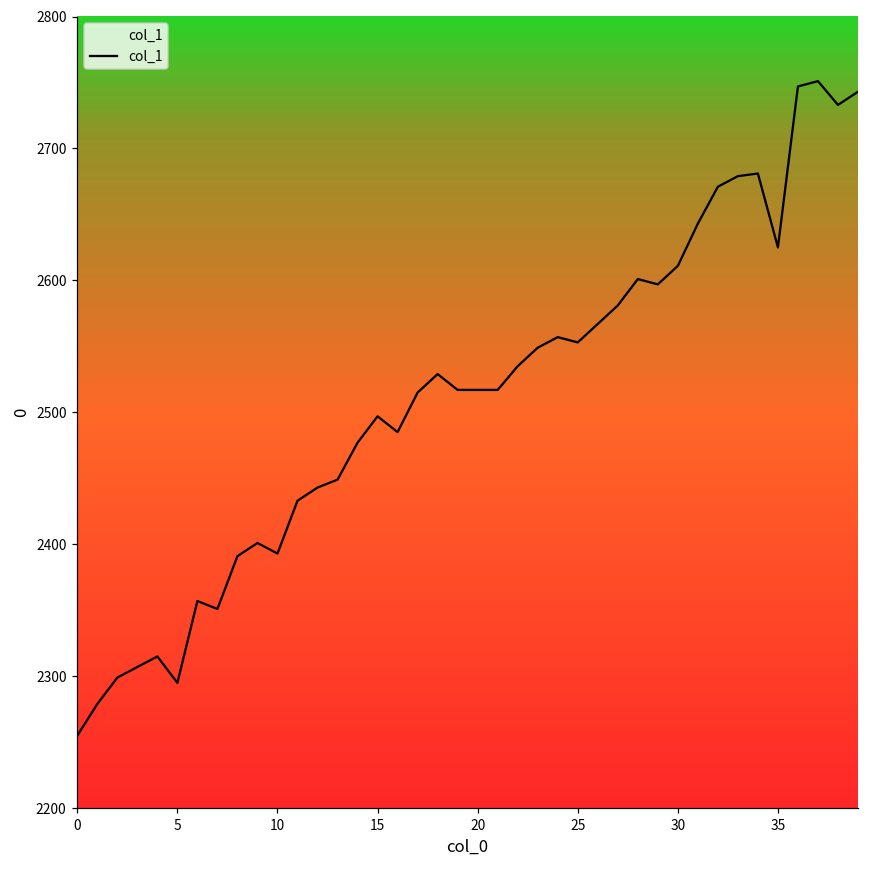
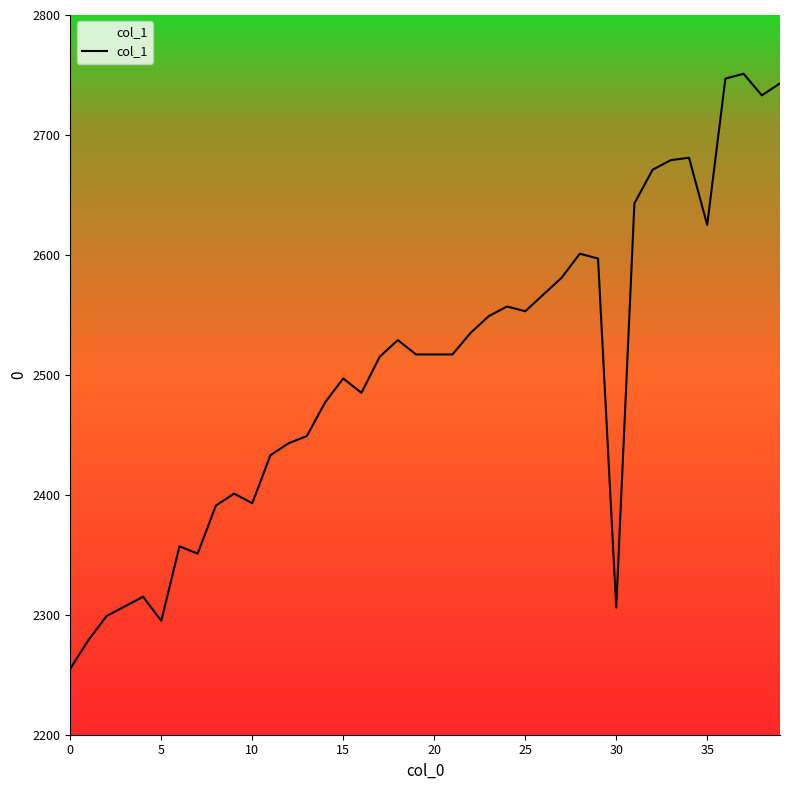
30: 2611 -> 2306
